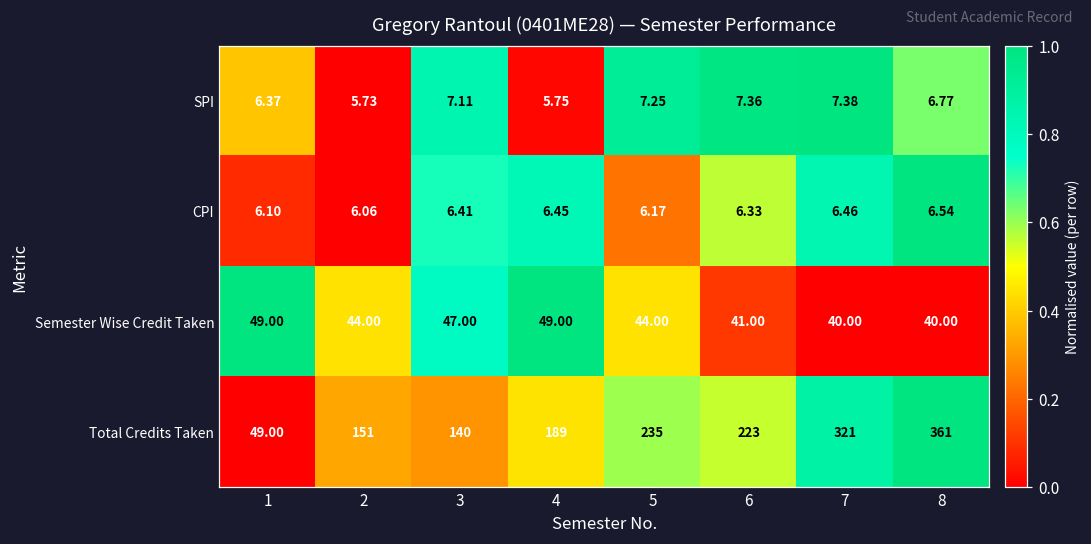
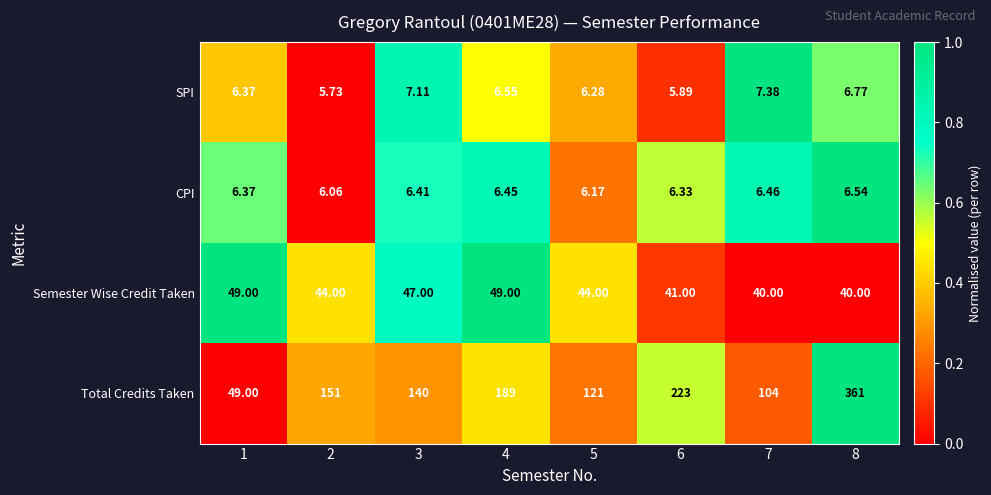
SPI, 4: 5.75 -> 6.55
SPI, 5: 7.25 -> 6.28
SPI, 6: 7.36 -> 5.89
CPI, 1: 6.10 -> 6.37
Total Credits Taken, 5: 235 -> 121
Total Credits Taken, 7: 321 -> 104
